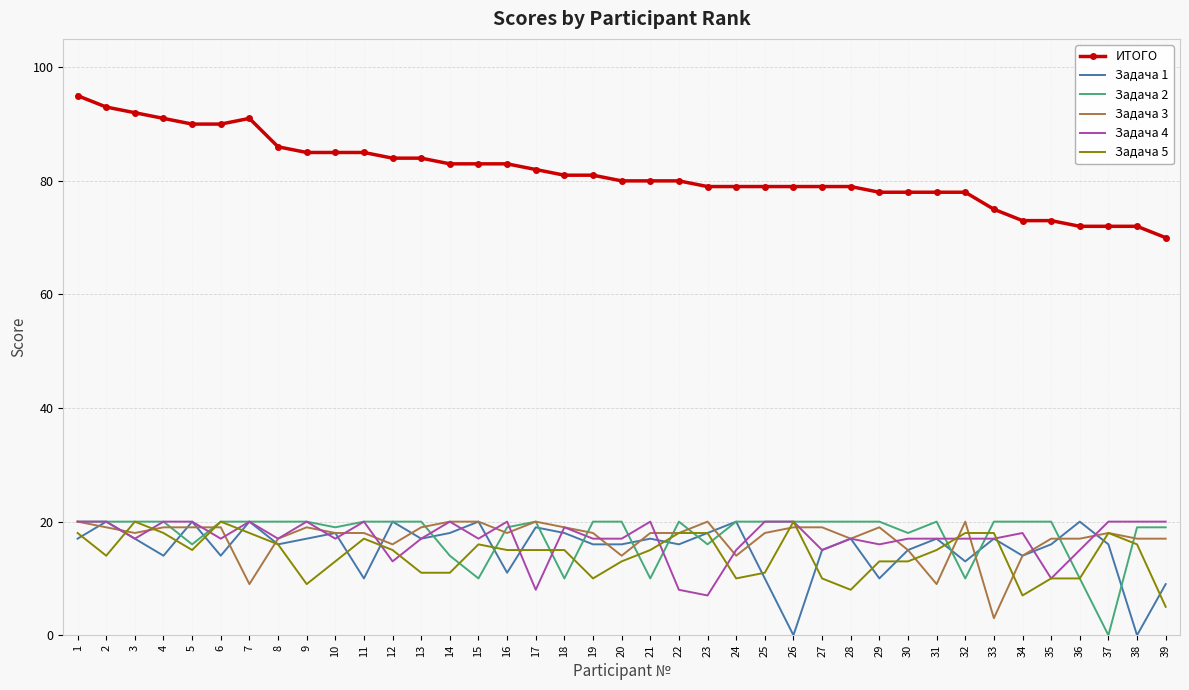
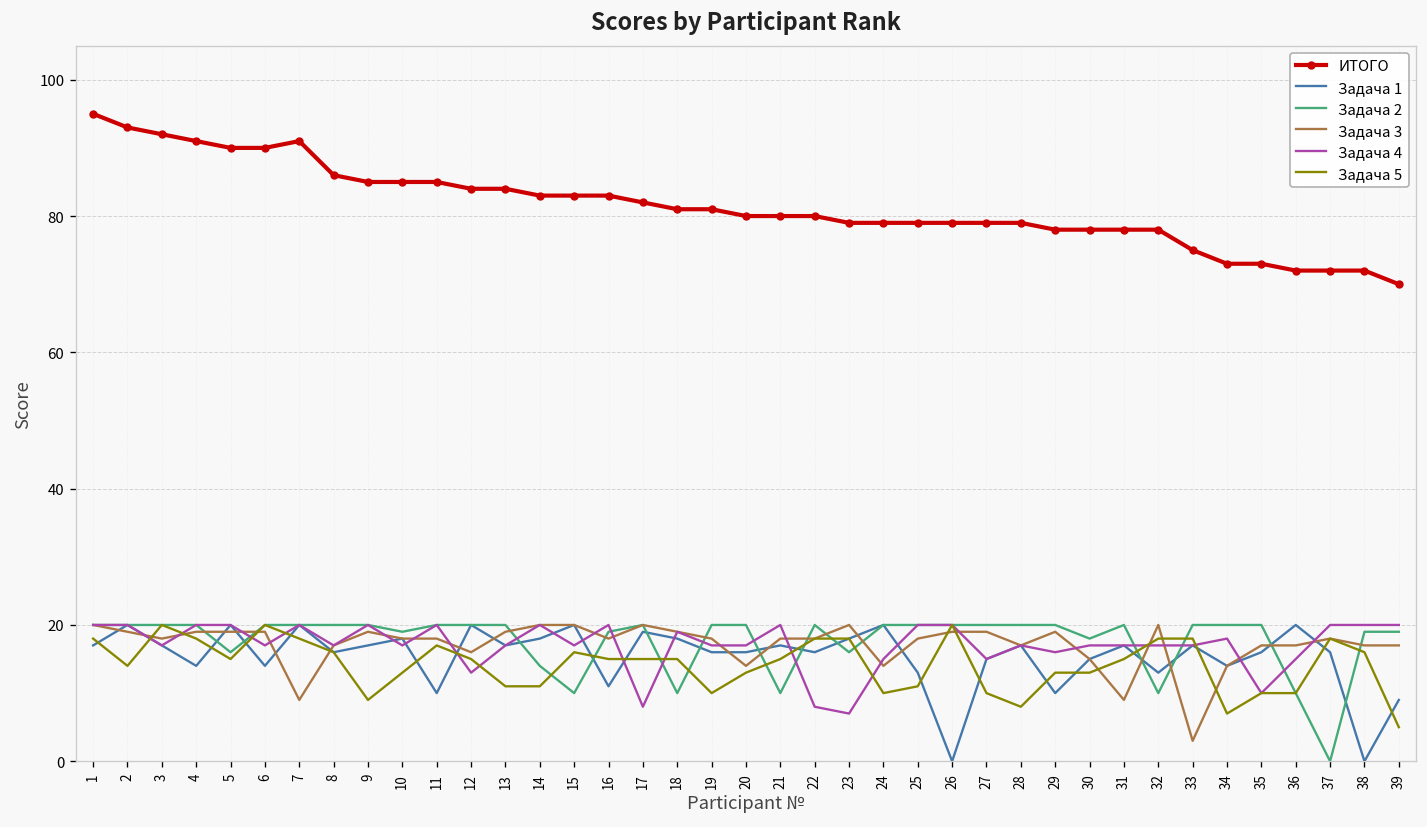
Задача 1, 25: 10 -> 13
